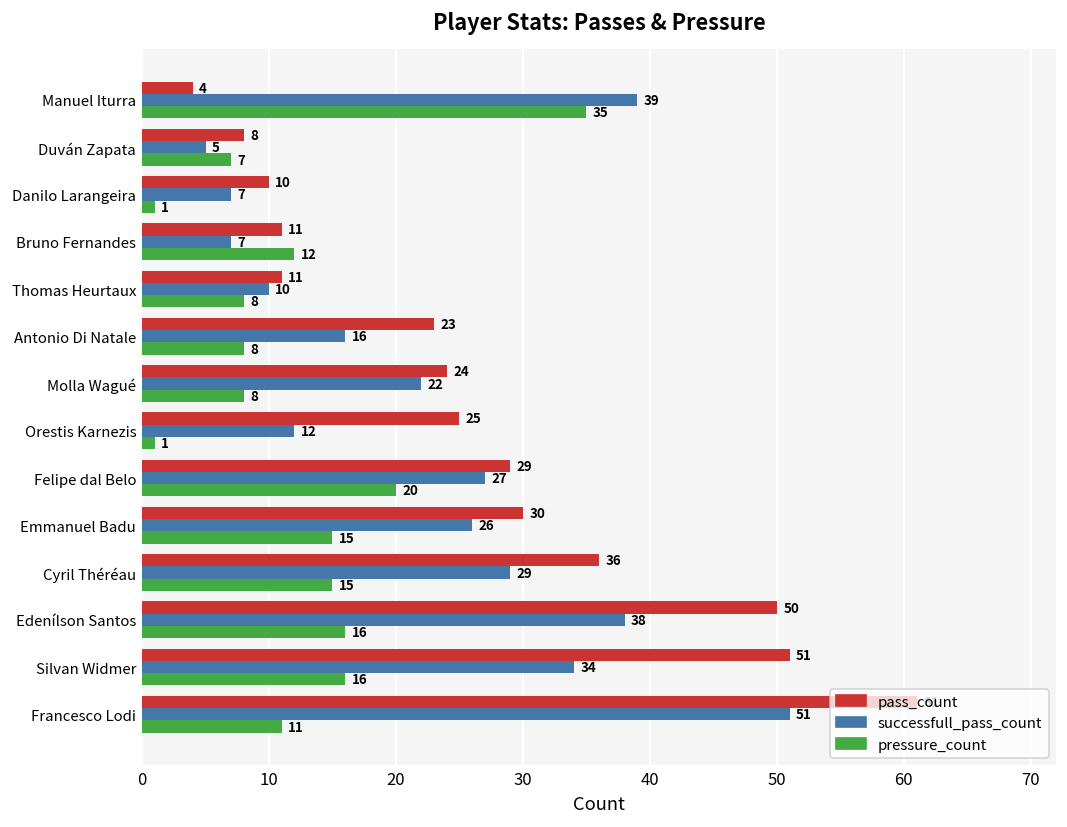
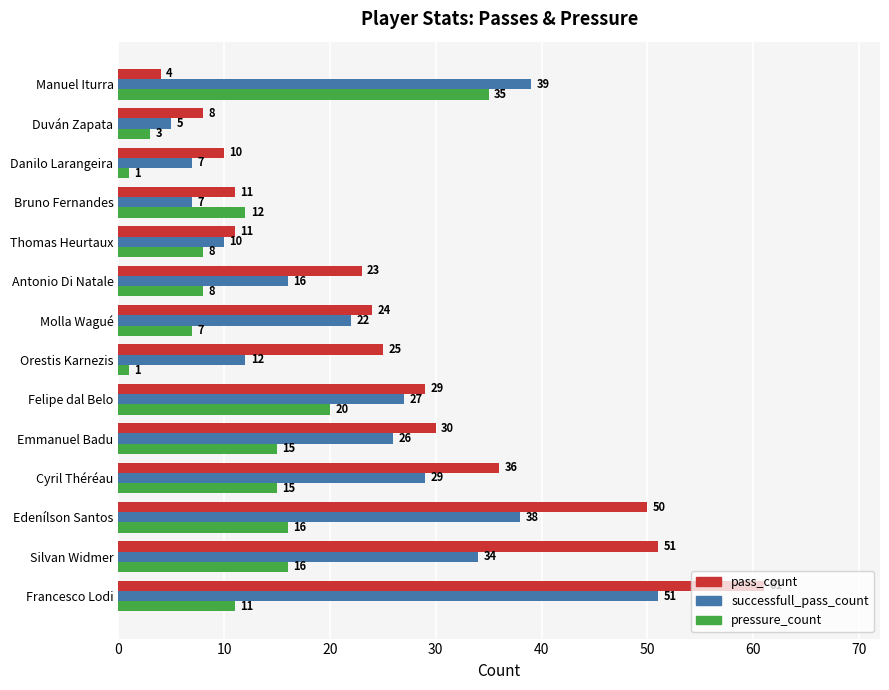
pressure_count, Duván Zapata: 7 -> 3
pressure_count, Molla Wagué: 8 -> 7
